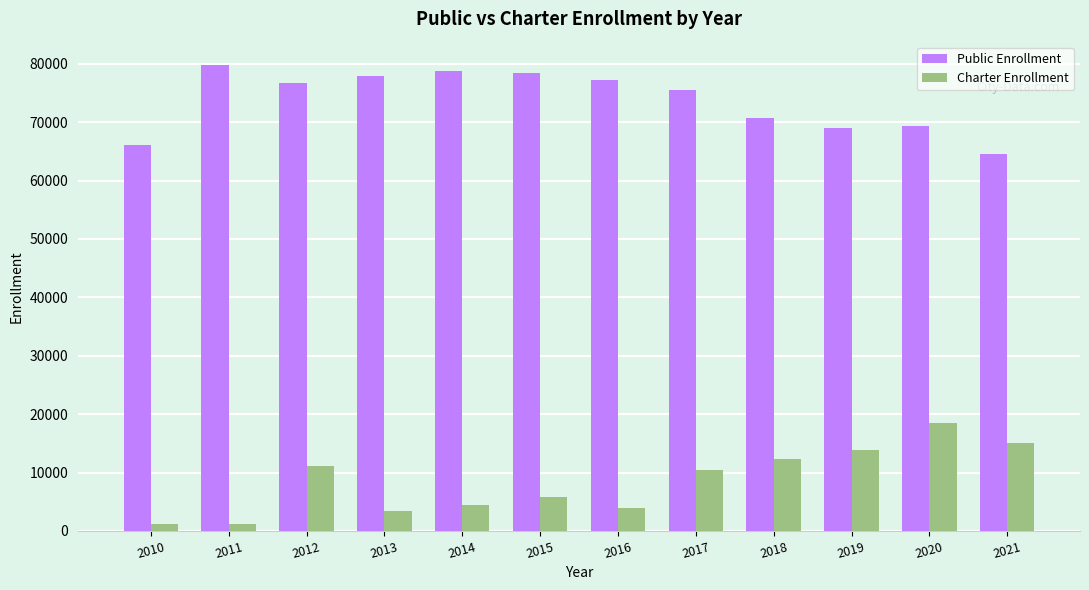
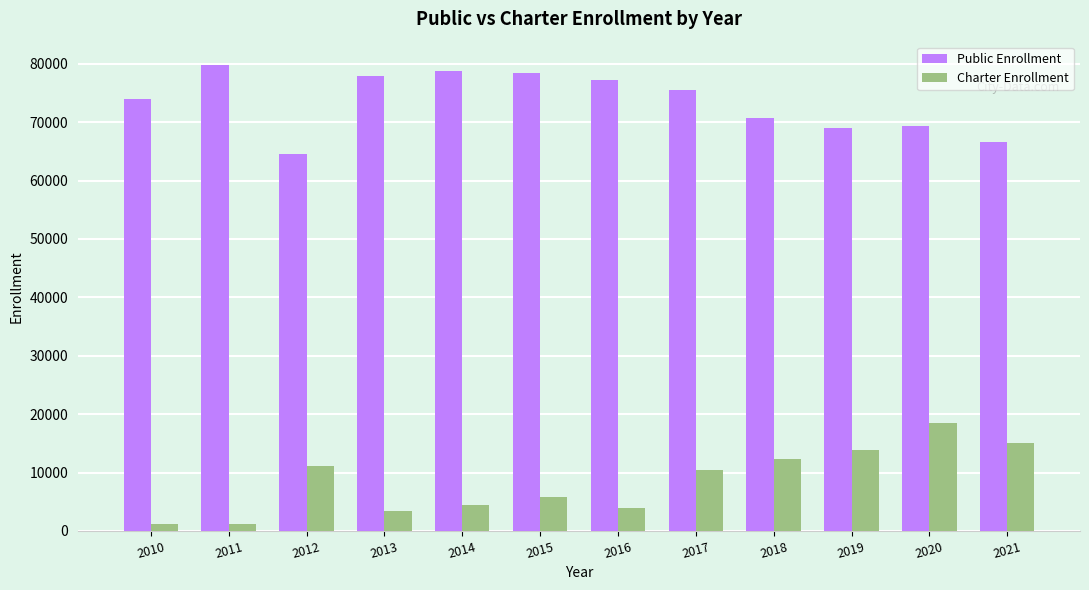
Public Enrollment, 2010: 66000 -> 74000
Public Enrollment, 2012: 77000 -> 65000
Public Enrollment, 2021: 65000 -> 67000
